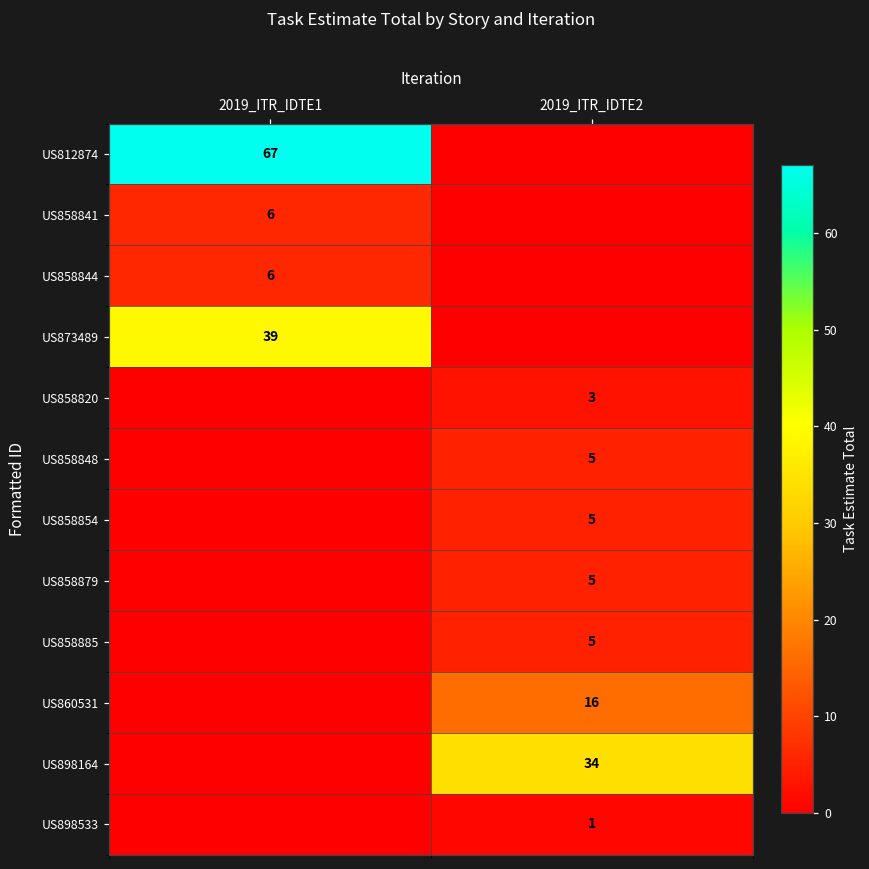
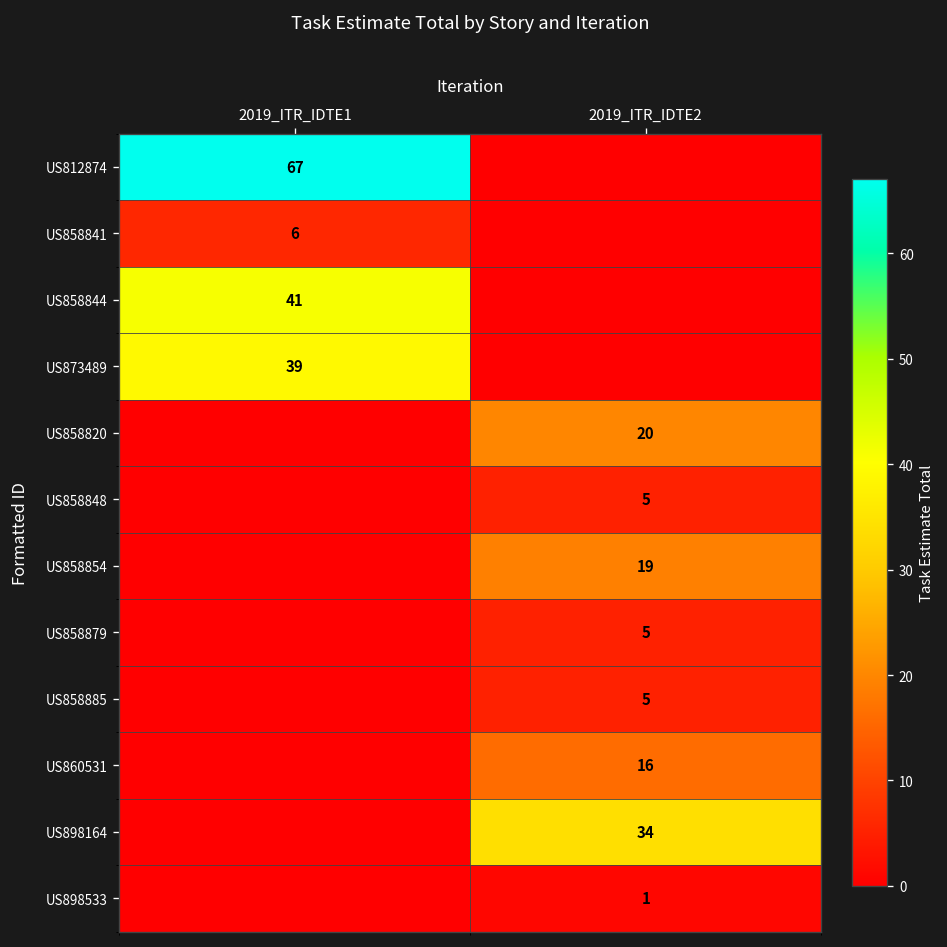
US858844, 2019_ITR_IDTE1: 6 -> 41
US858820, 2019_ITR_IDTE2: 3 -> 20
US858854, 2019_ITR_IDTE2: 5 -> 19
